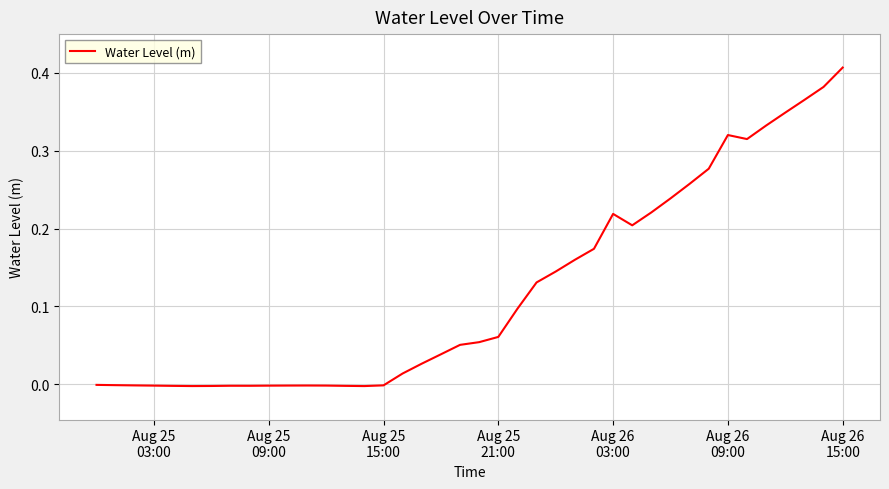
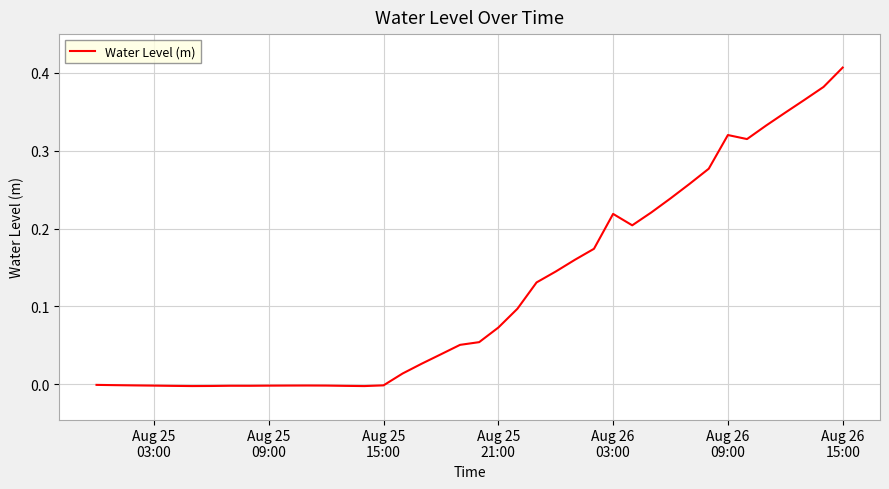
Aug 25 21:00: 0.06 -> 0.07
